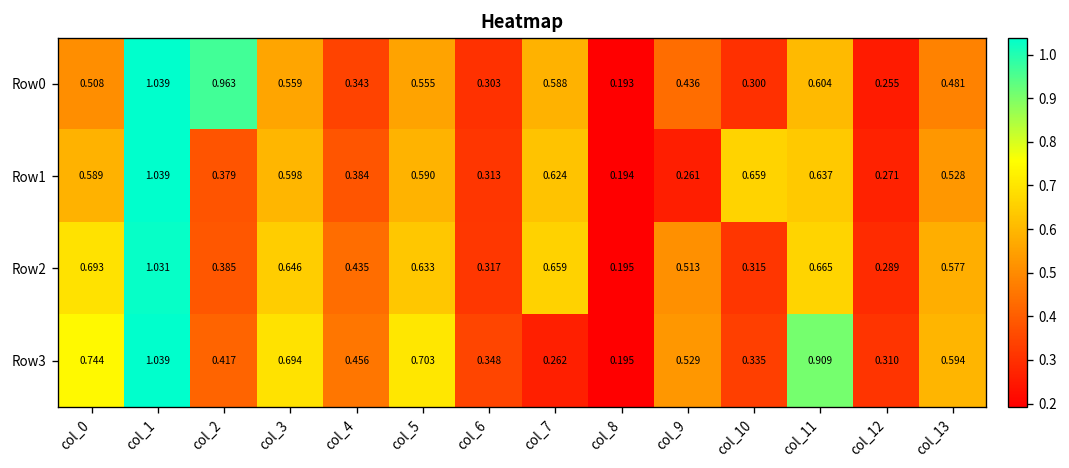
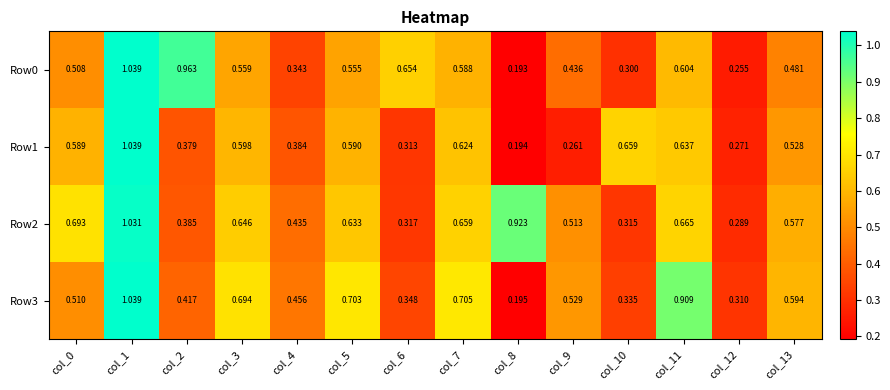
Row0, col_6: 0.303 -> 0.654
Row2, col_8: 0.195 -> 0.923
Row3, col_0: 0.744 -> 0.510
Row3, col_7: 0.262 -> 0.705
